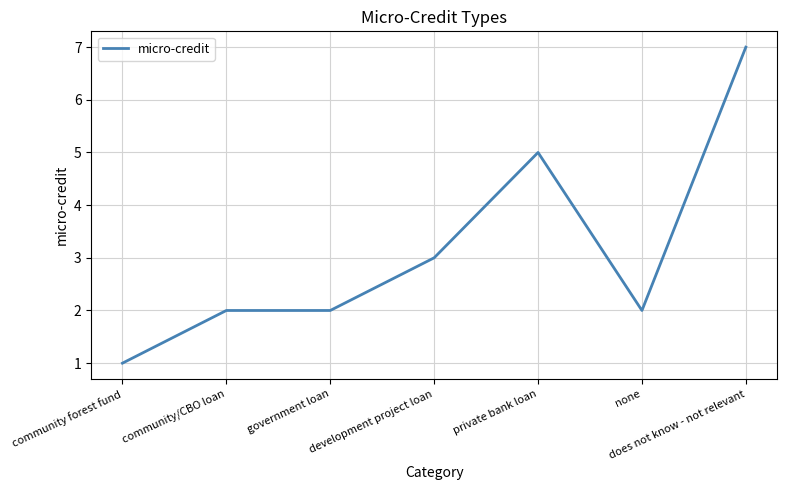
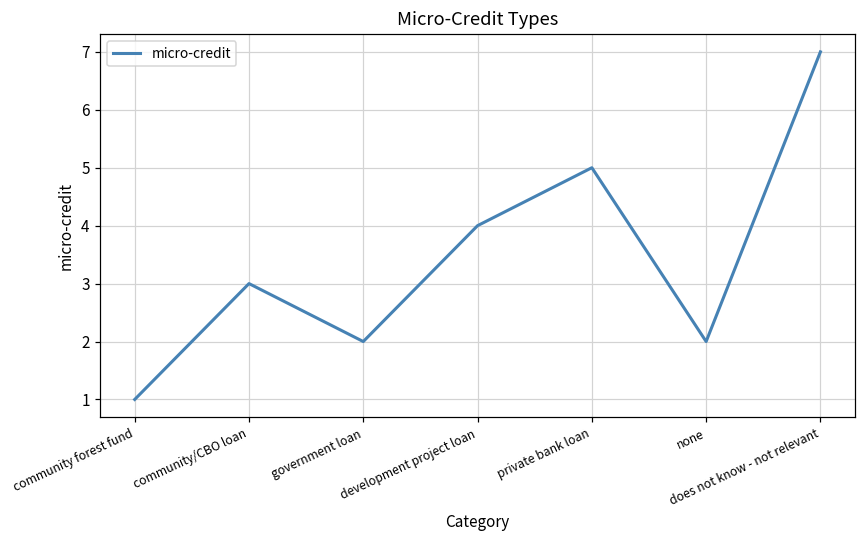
community/CBO loan: 2 -> 3
development project loan: 3 -> 4
